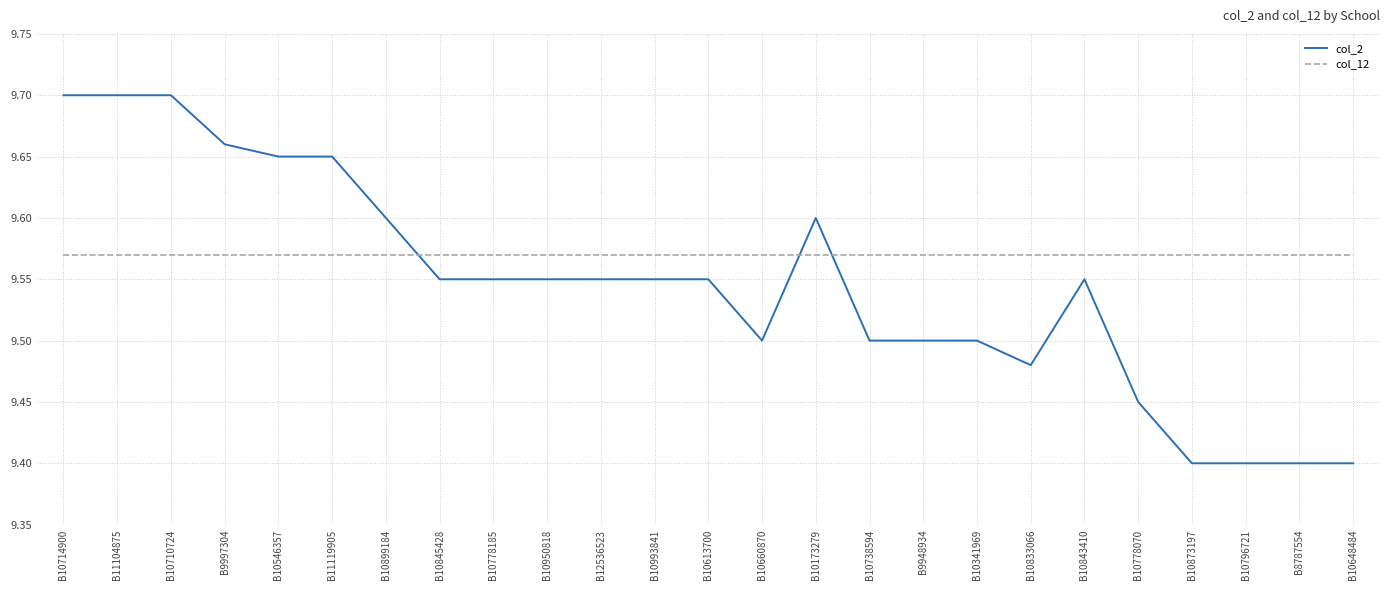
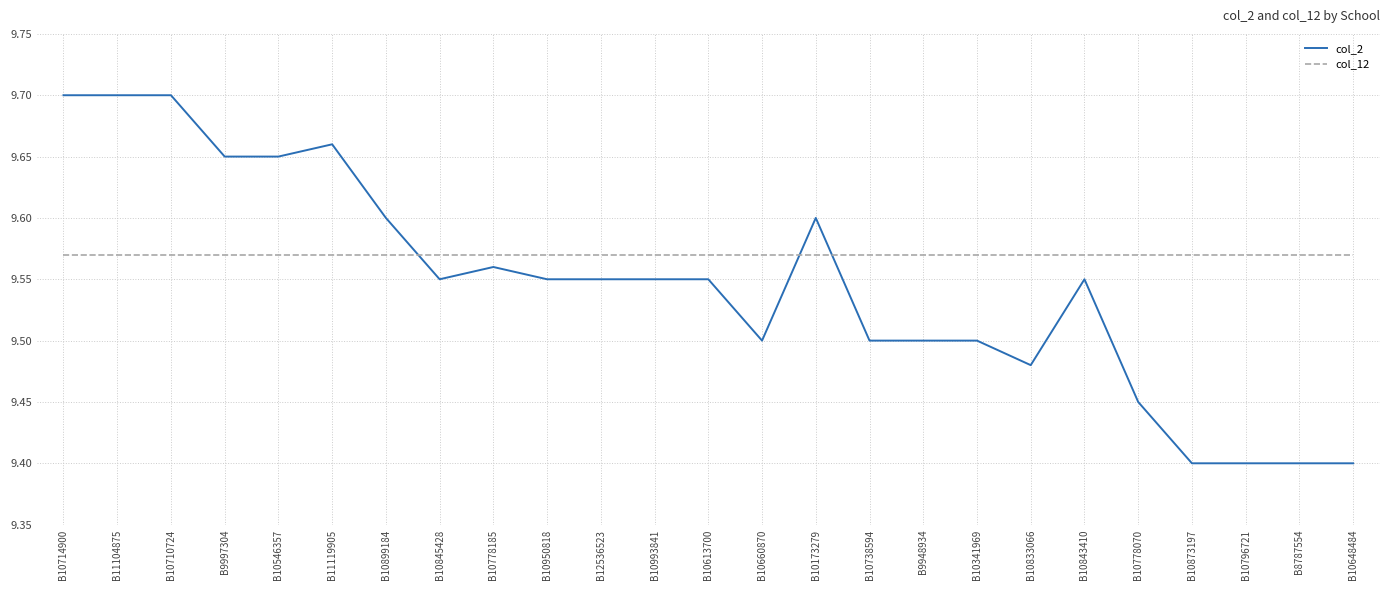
col_2, B9997304: 9.66 -> 9.65
col_2, B11119905: 9.65 -> 9.66
col_2, B10778185: 9.55 -> 9.56
